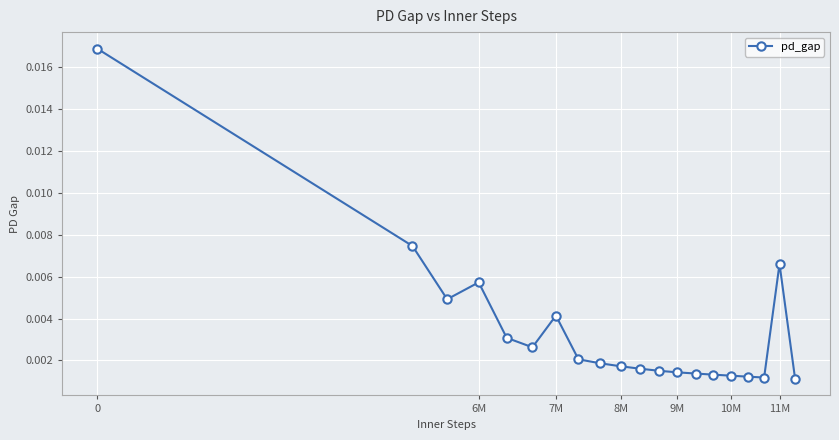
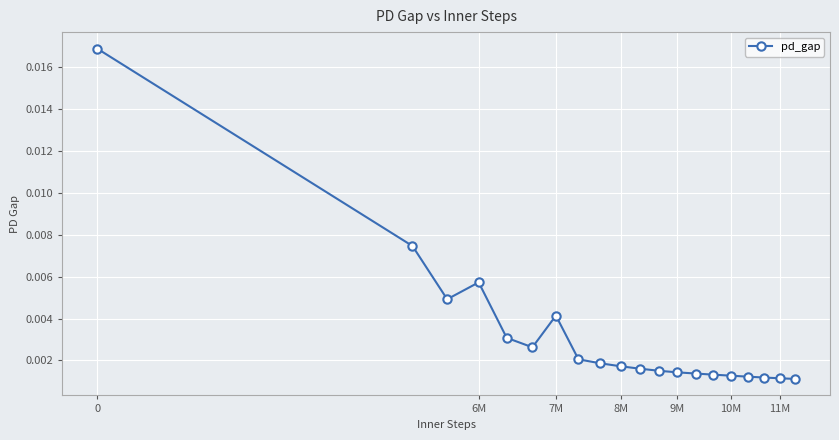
11M: 0.0066 -> 0.0012
